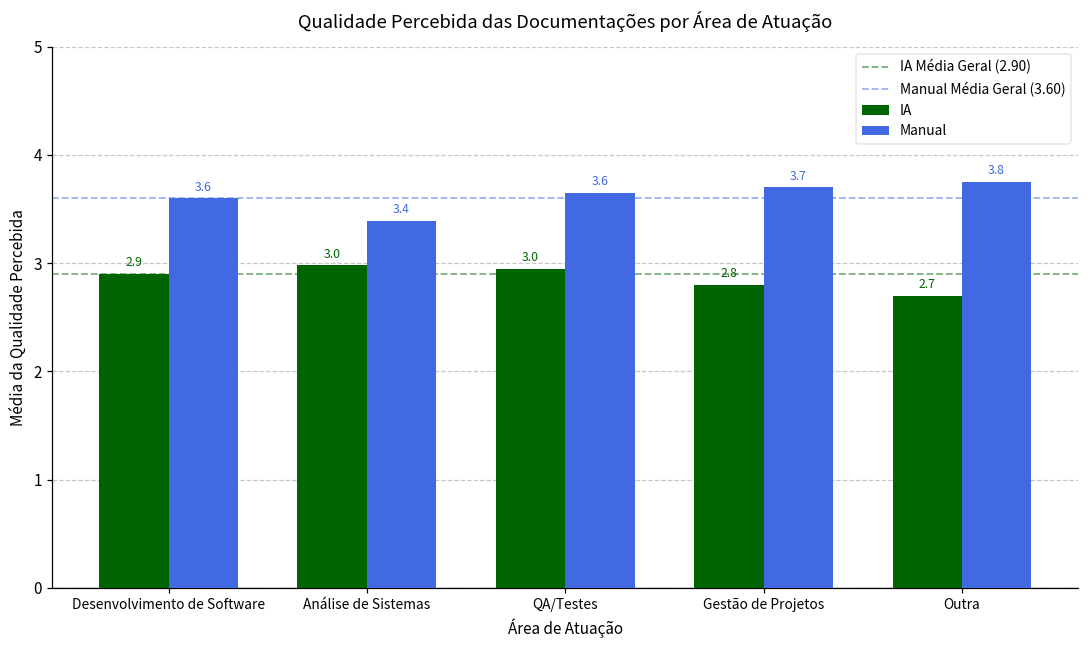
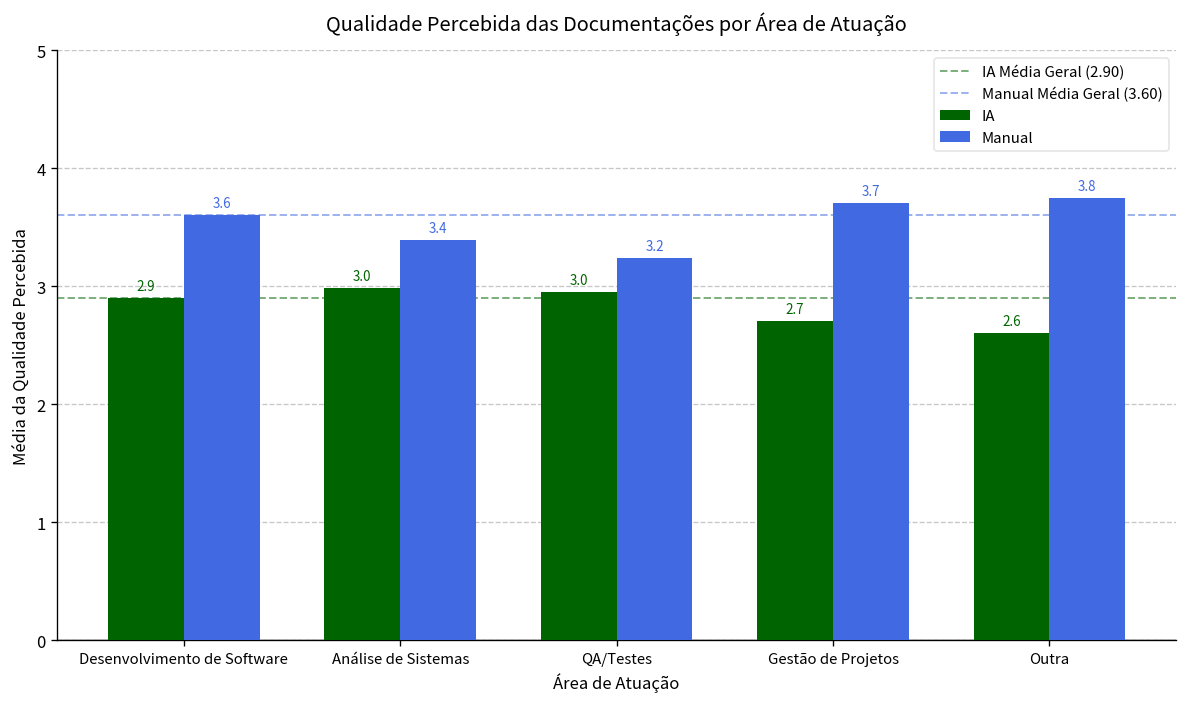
Manual, QA/Testes: 3.6 -> 3.2
IA, Gestão de Projetos: 2.8 -> 2.7
IA, Outra: 2.7 -> 2.6
